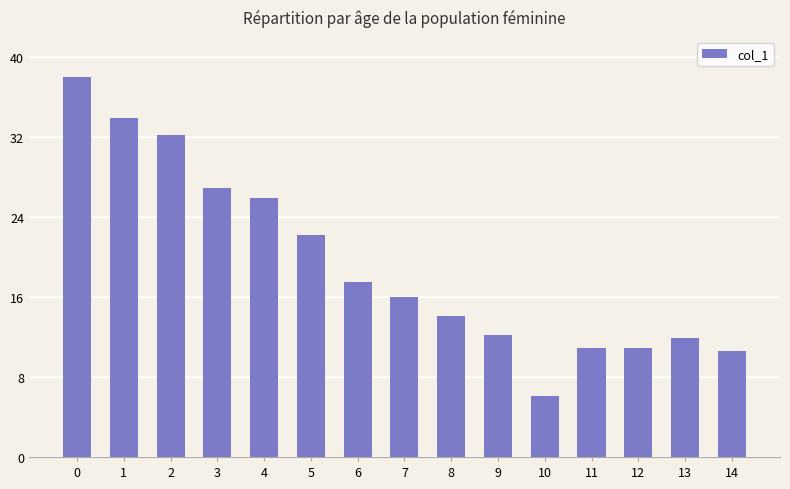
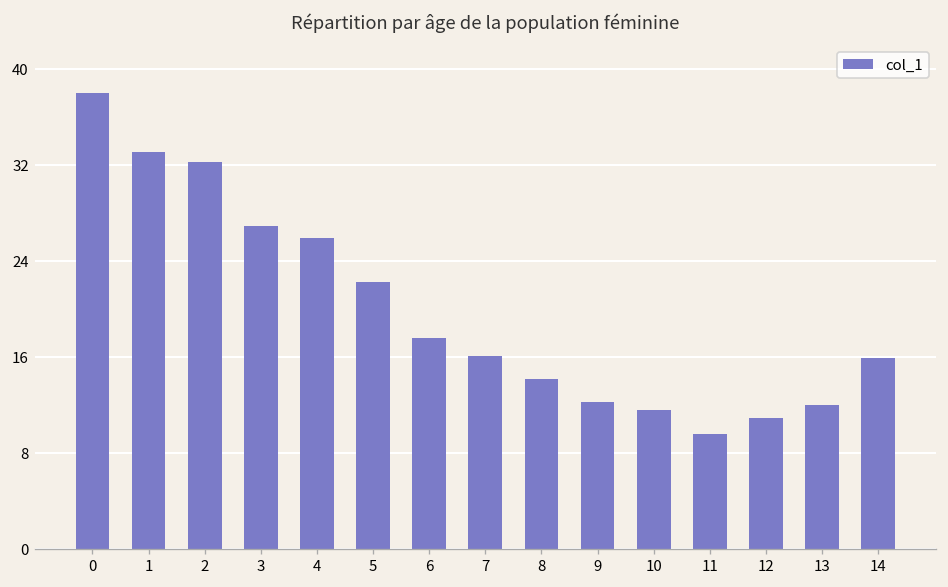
1: 34 -> 33
10: 6 -> 12
11: 11 -> 10
14: 11 -> 16
